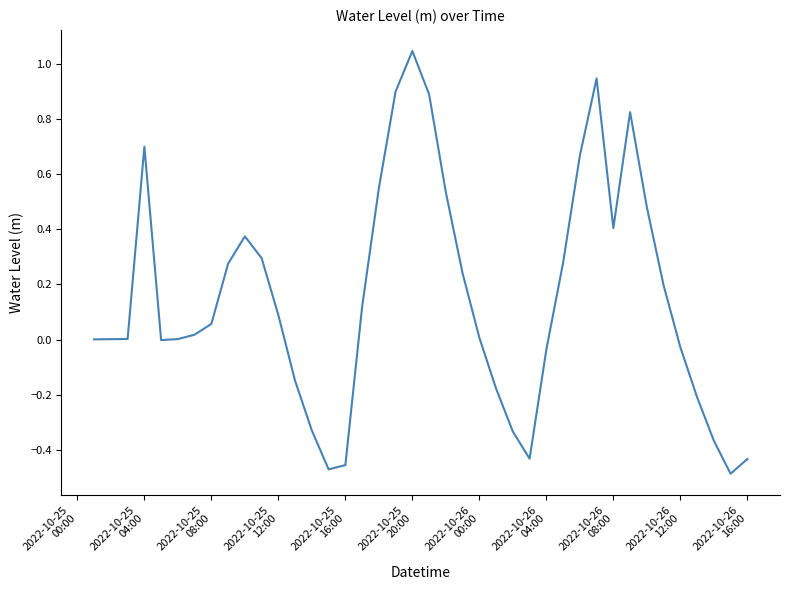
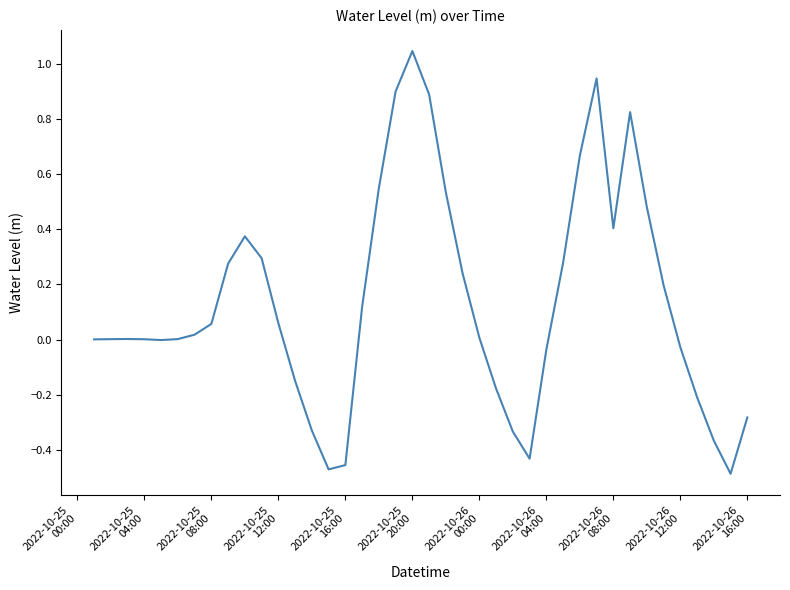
2022-10-25 04:00: 0.70 -> 0.00
2022-10-25 12:00: 0.09 -> 0.06
2022-10-26 16:00: -0.43 -> -0.28
